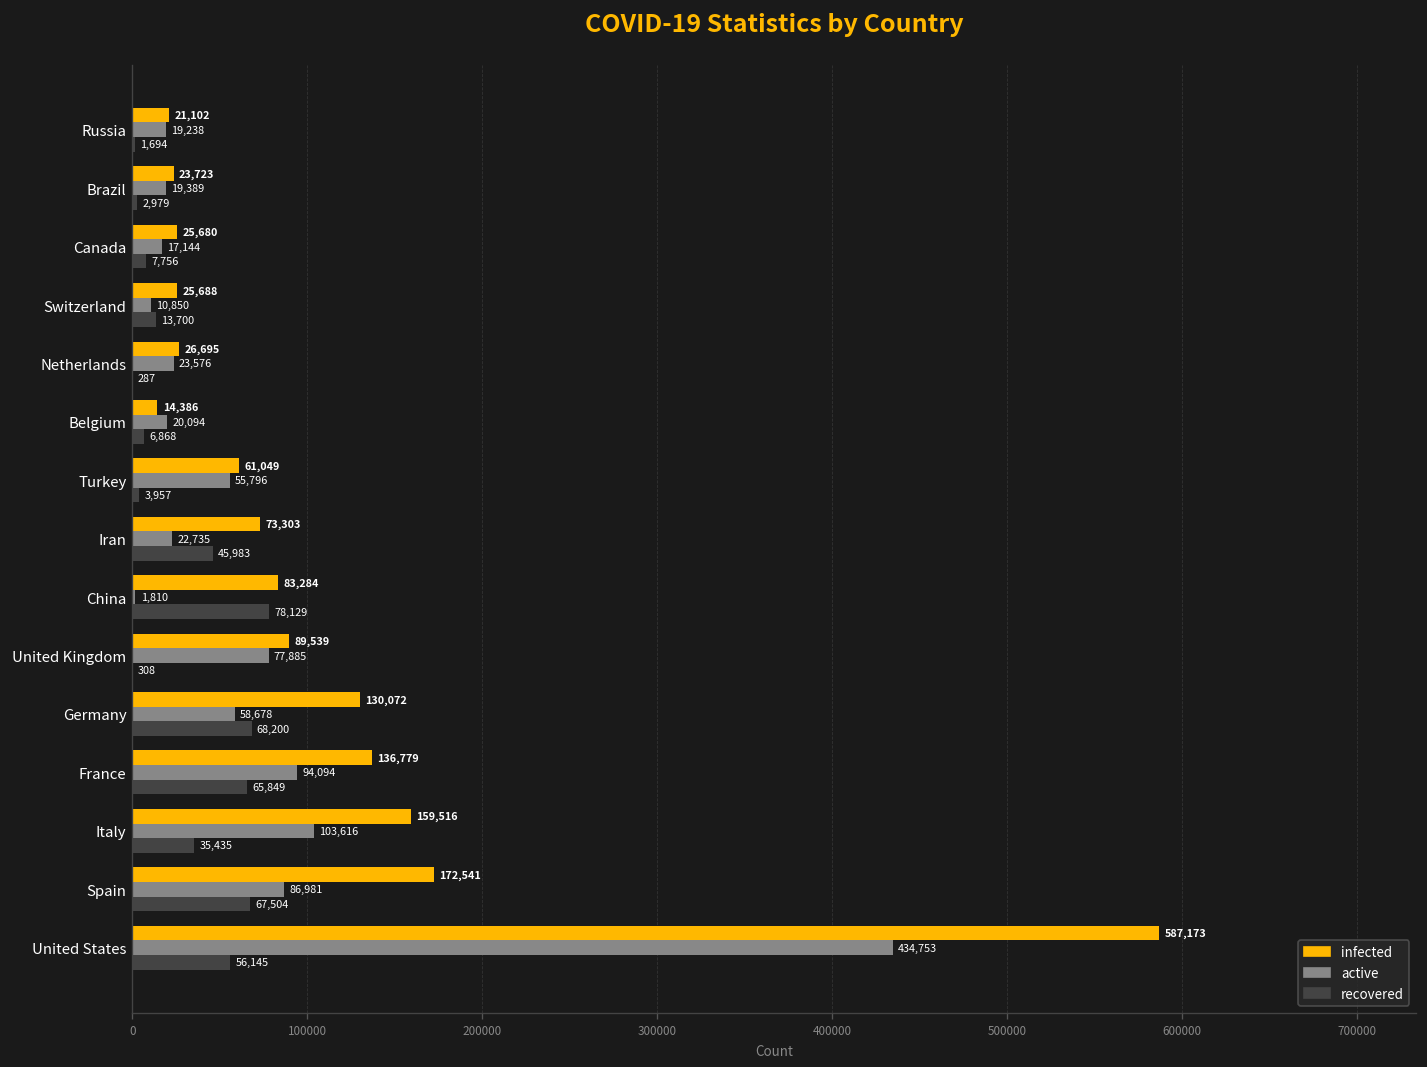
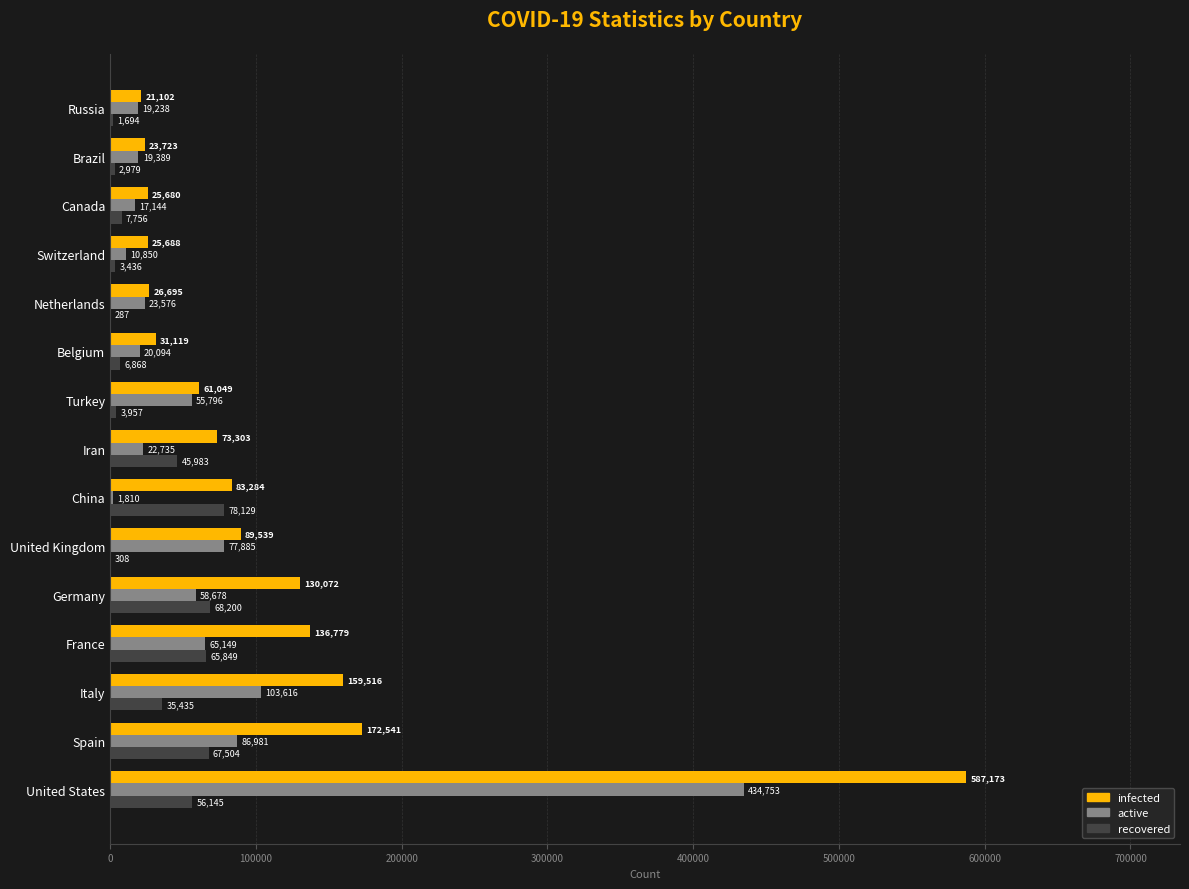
recovered, Switzerland: 13,700 -> 3,436
infected, Belgium: 14,386 -> 31,119
active, France: 94,094 -> 65,149
